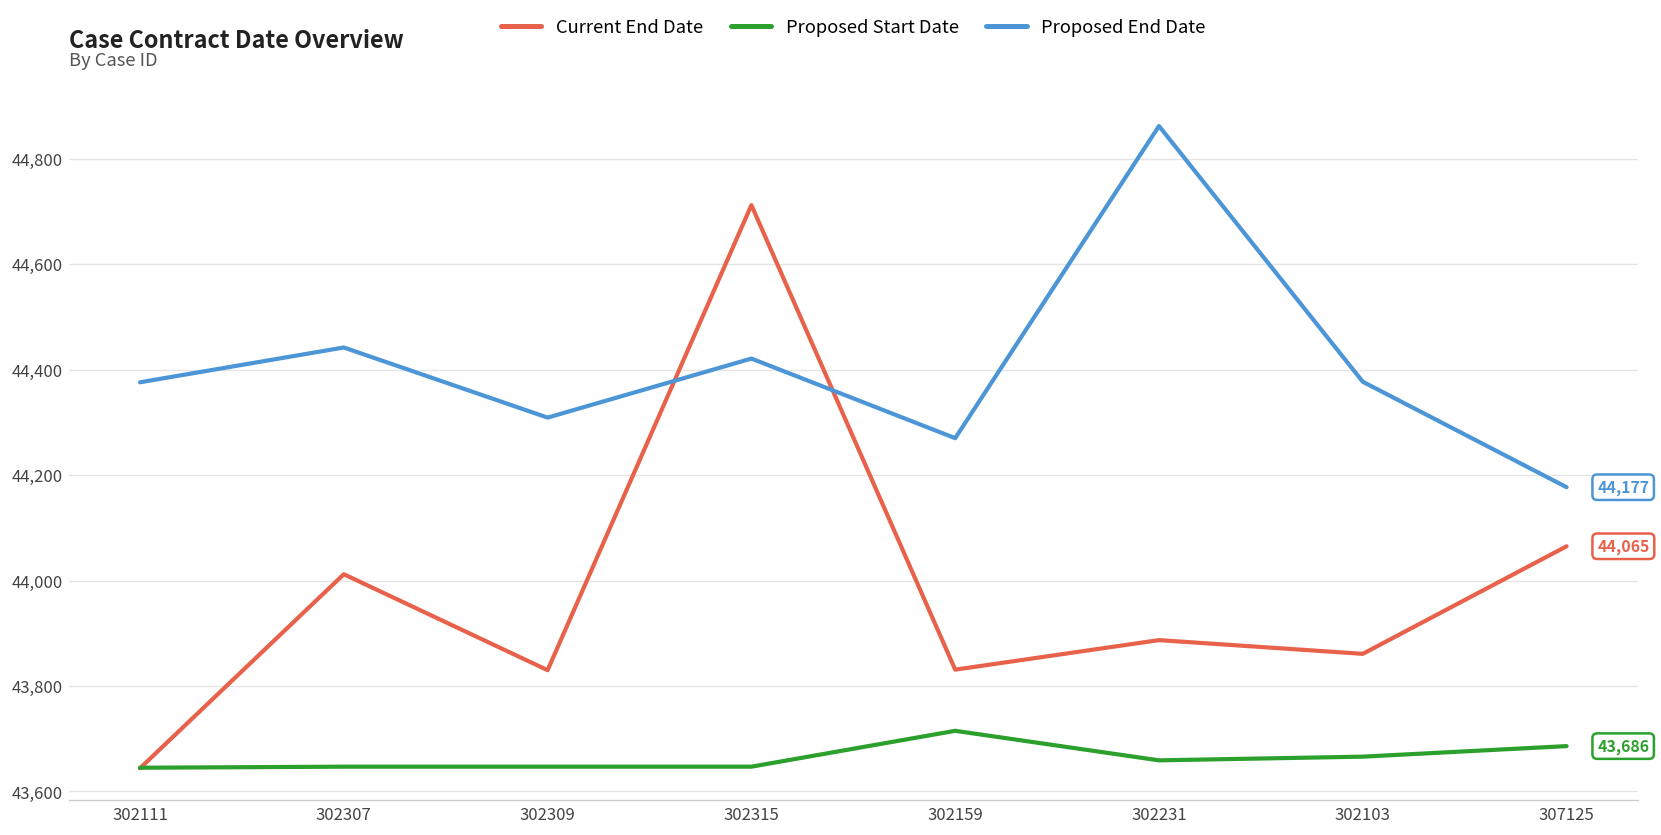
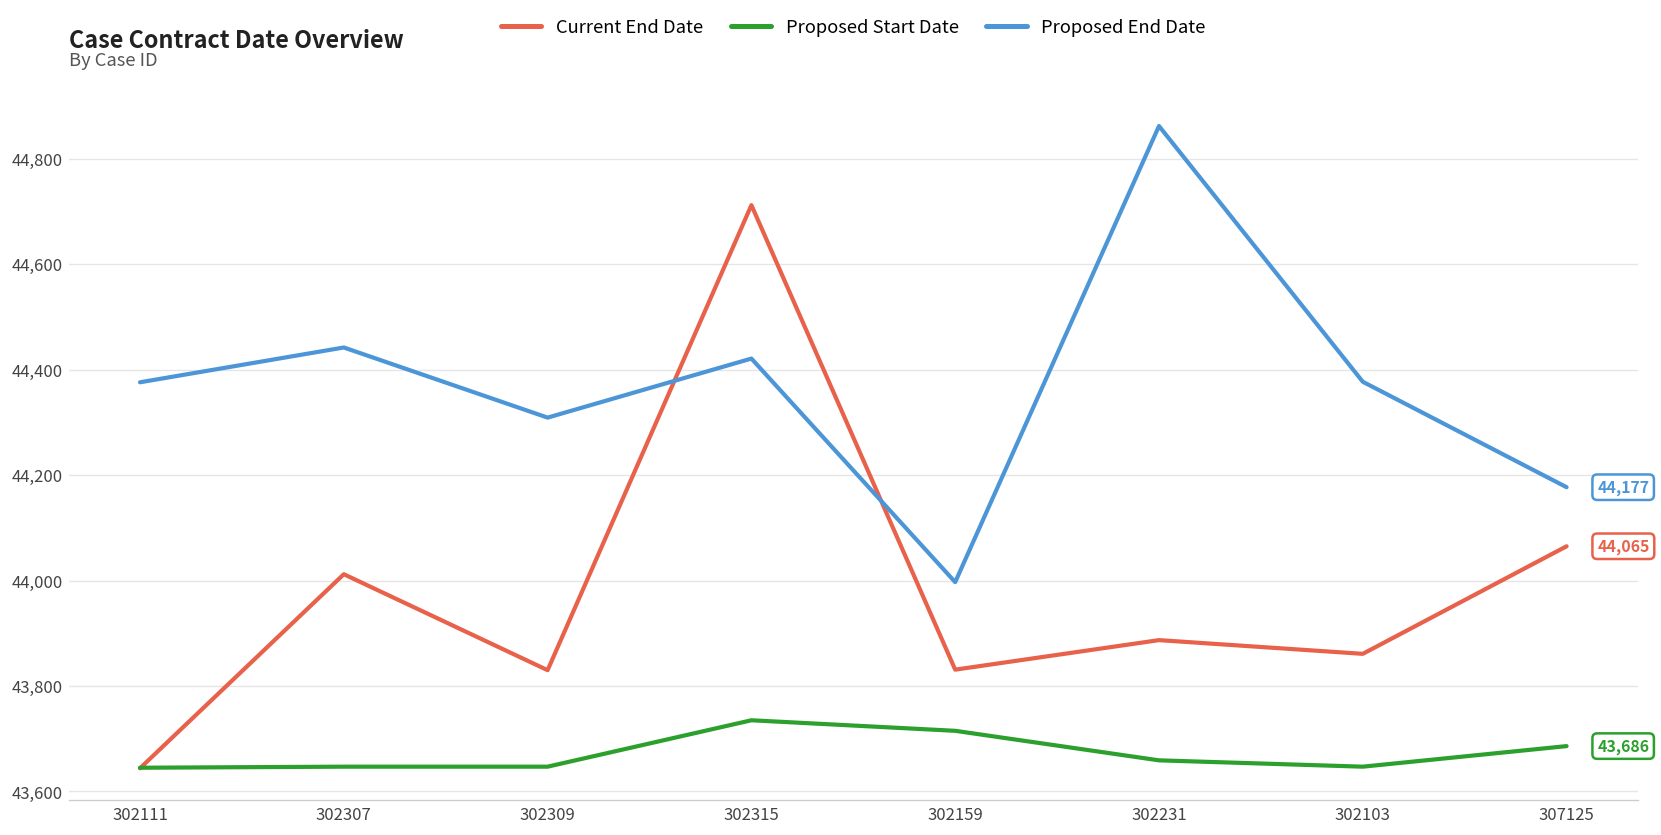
Proposed Start Date, 302315: 43,650 -> 43,740
Proposed End Date, 302159: 44,270 -> 44,000
Proposed Start Date, 302103: 43,670 -> 43,650
